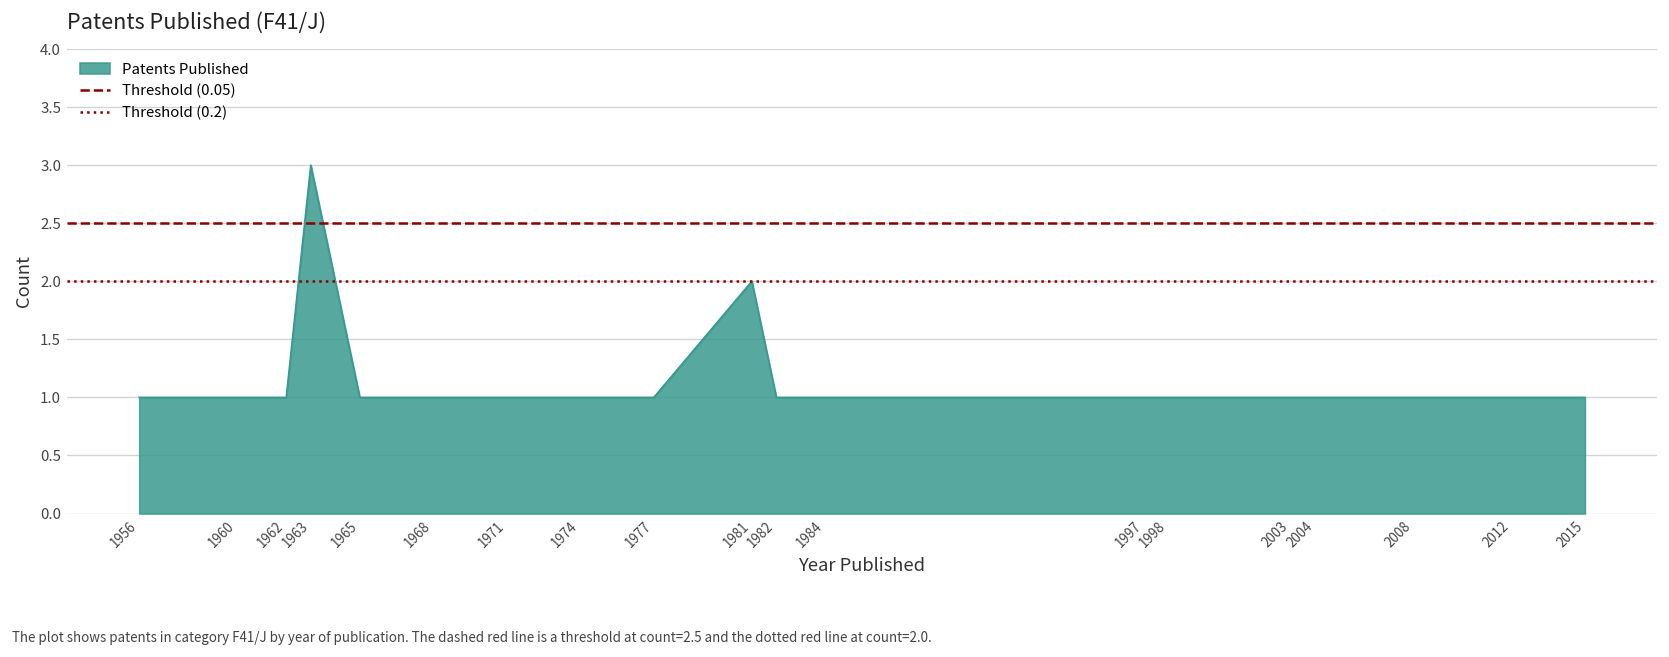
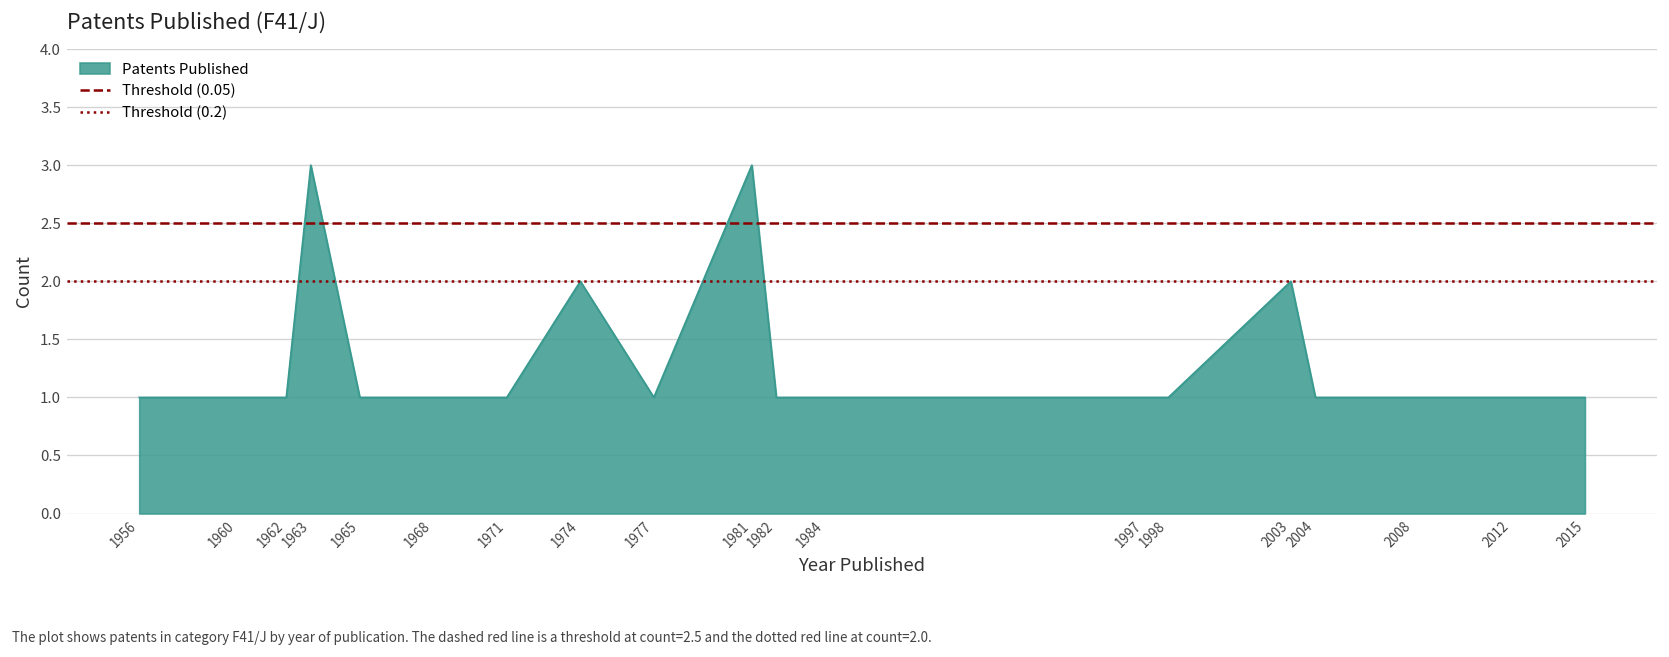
1974: 1 -> 2
1981: 2 -> 3
2003: 1 -> 2
